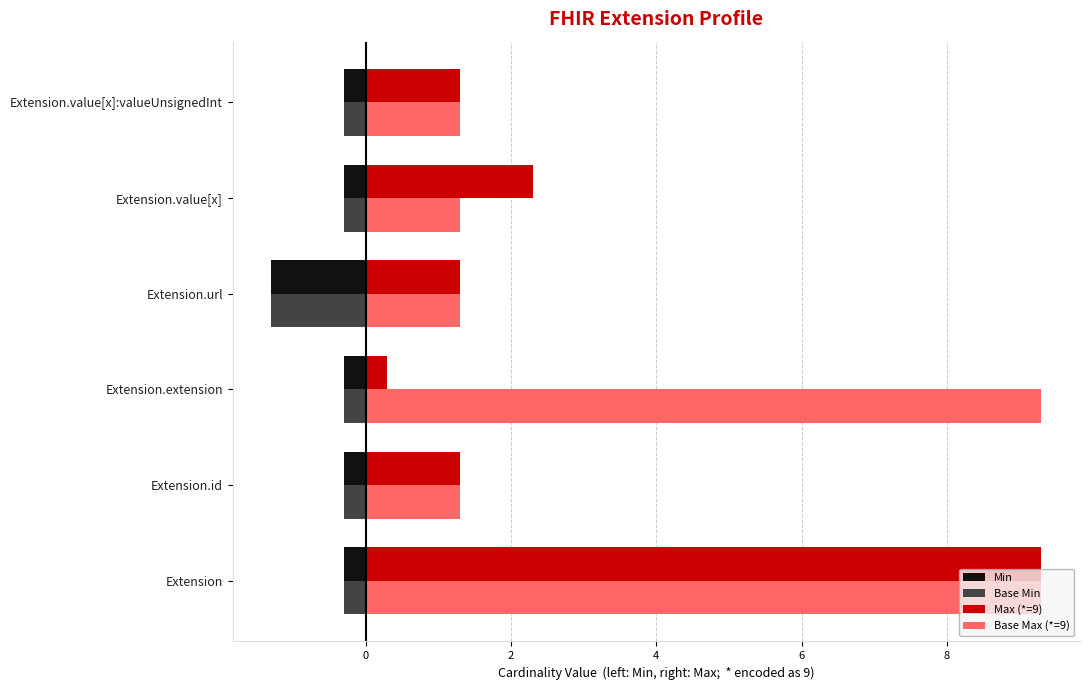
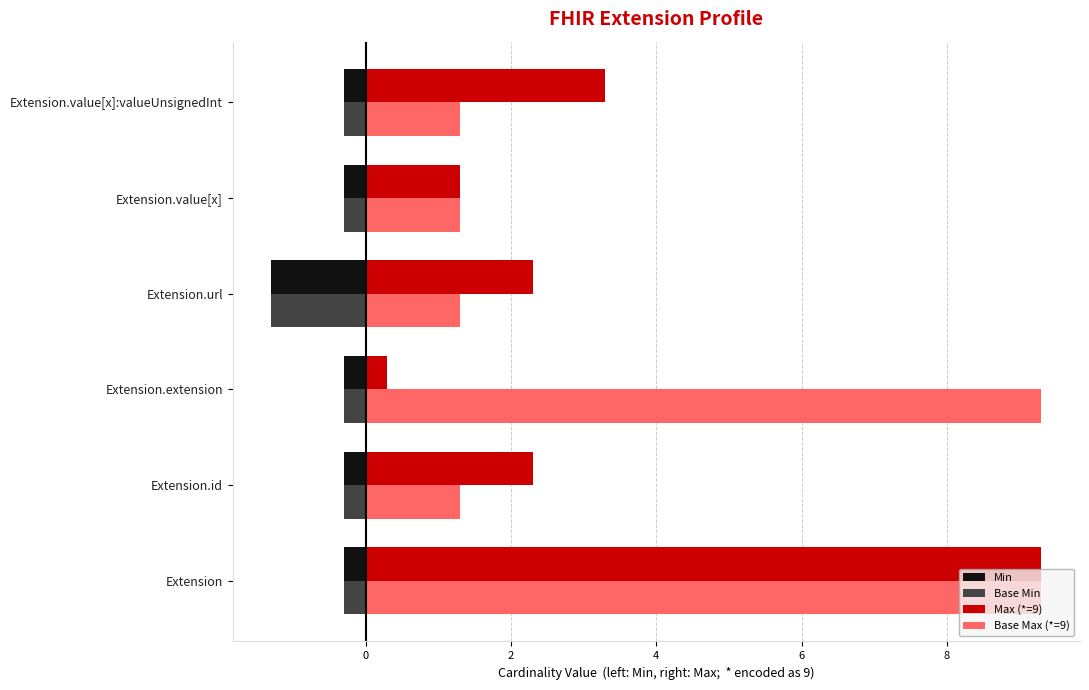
Max (*=9), Extension.value[x]:valueUnsignedInt: 1.3 -> 3.3
Max (*=9), Extension.value[x]: 2.3 -> 1.3
Max (*=9), Extension.url: 1.3 -> 2.3
Max (*=9), Extension.id: 1.3 -> 2.3
